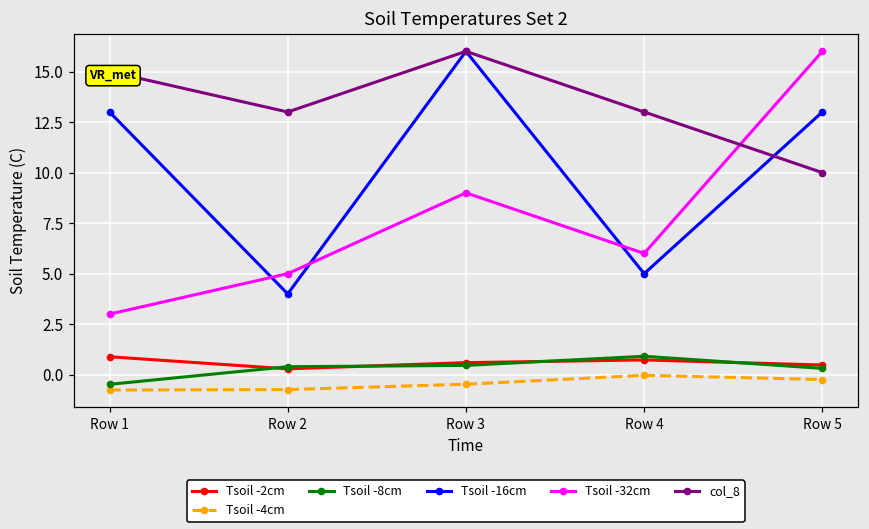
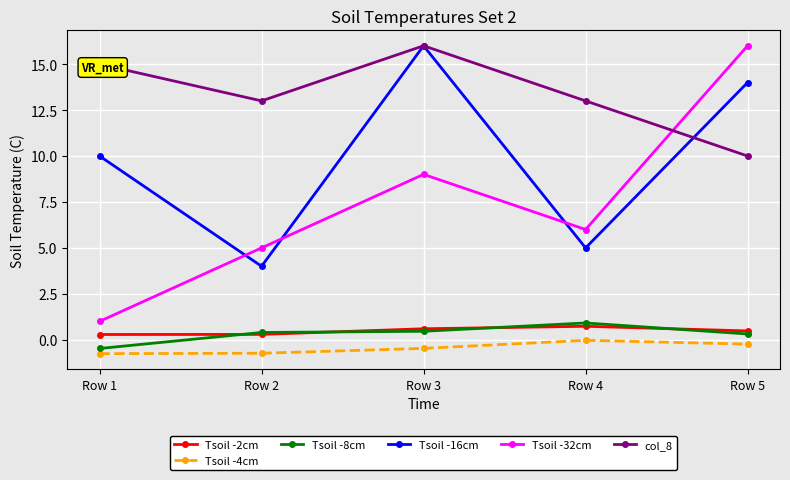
Tsoil -2cm, Row 1: 0.9 -> 0.3
Tsoil -16cm, Row 1: 13 -> 10
Tsoil -32cm, Row 1: 3 -> 1
Tsoil -16cm, Row 5: 13 -> 14
